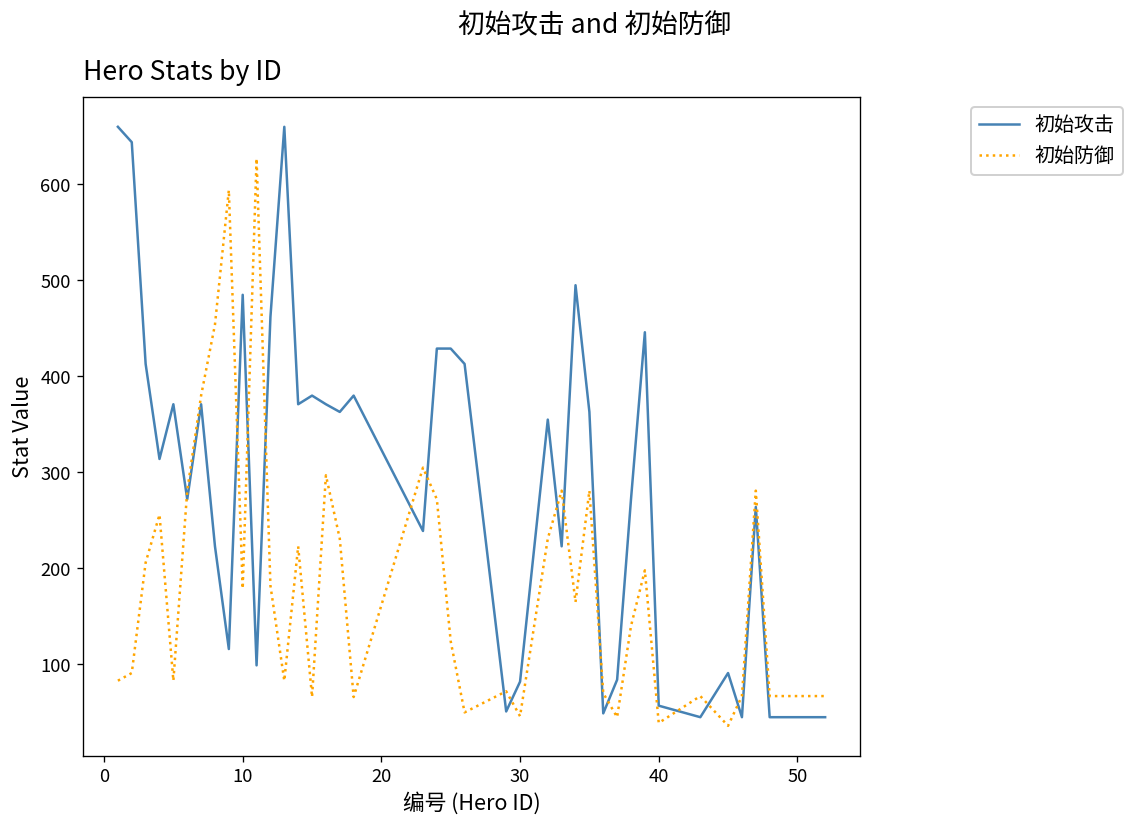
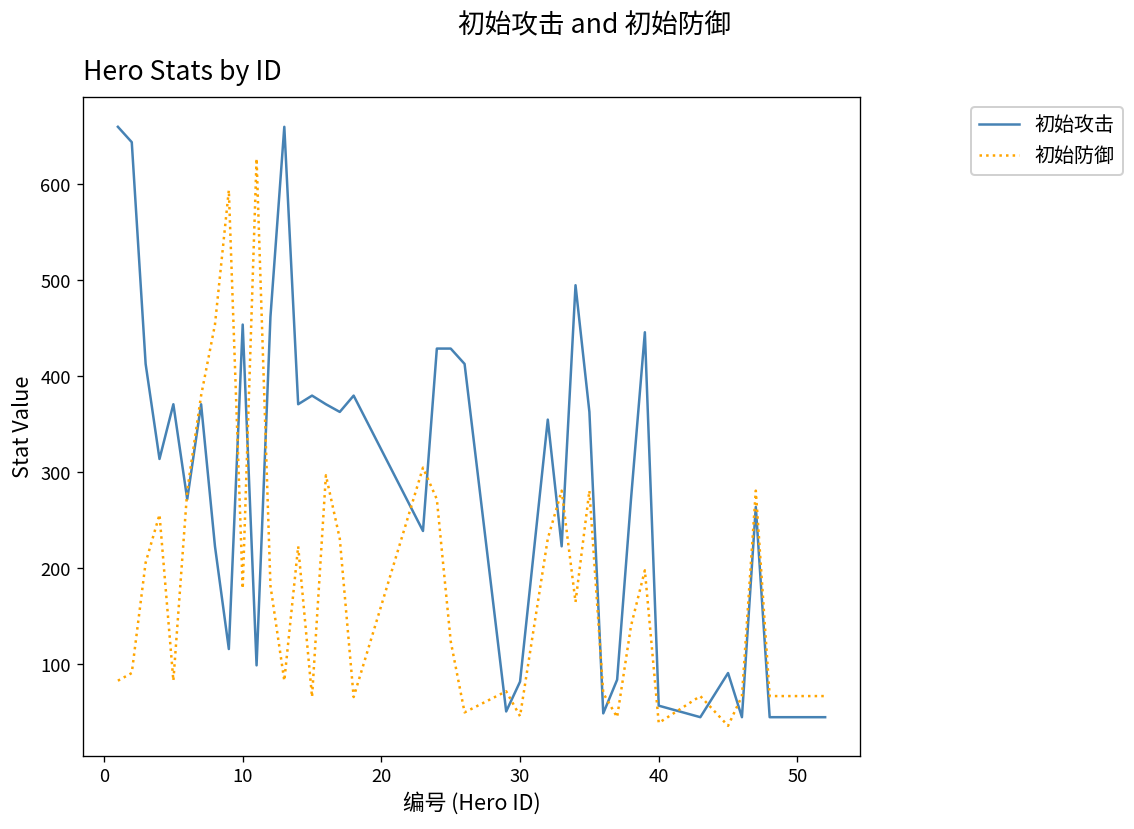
初始攻击, 10: 490 -> 450
